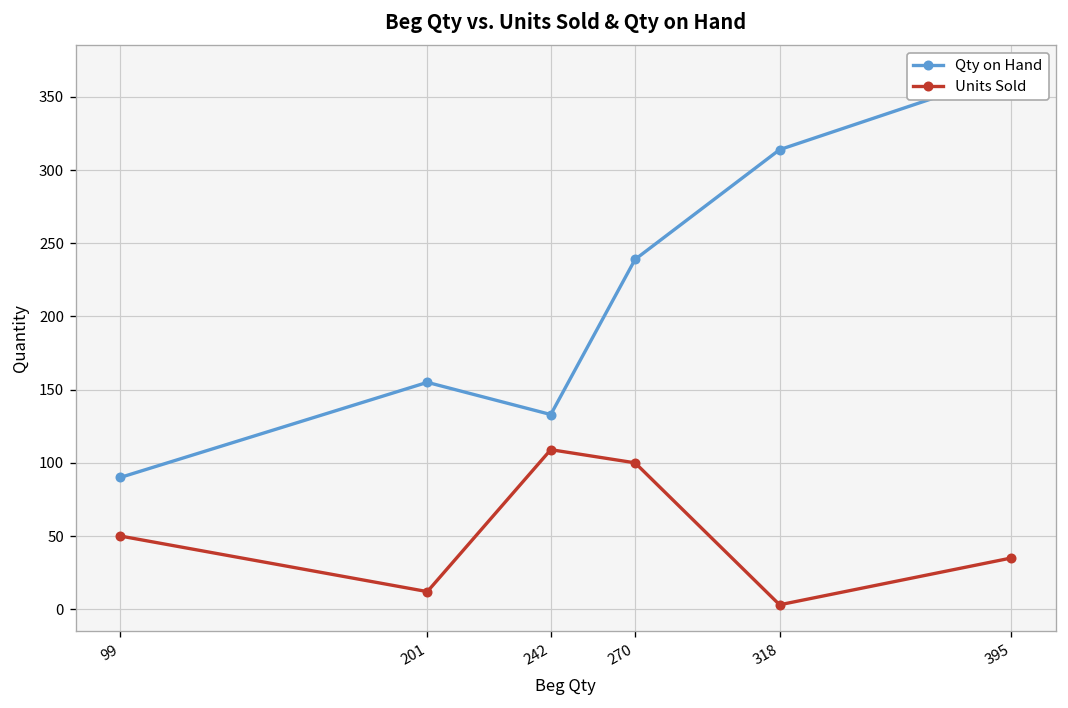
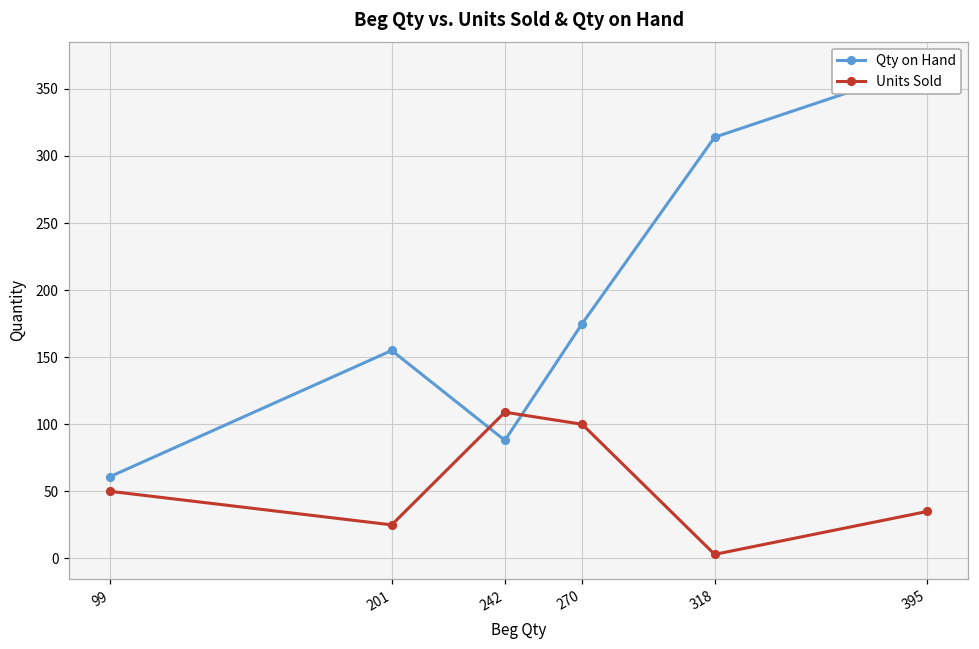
Qty on Hand, 99: 90 -> 61
Units Sold, 201: 12 -> 25
Qty on Hand, 242: 133 -> 88
Qty on Hand, 270: 239 -> 175
